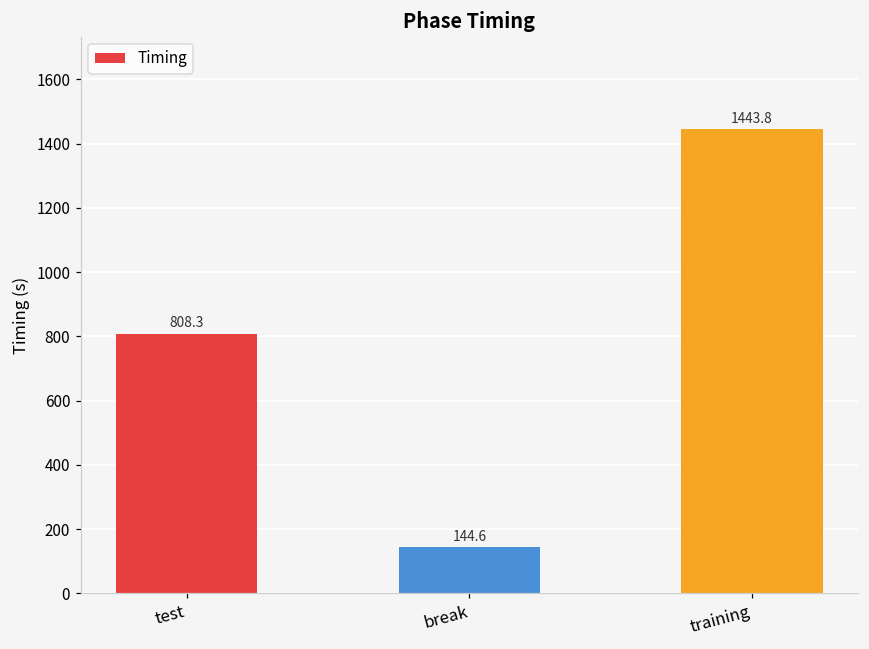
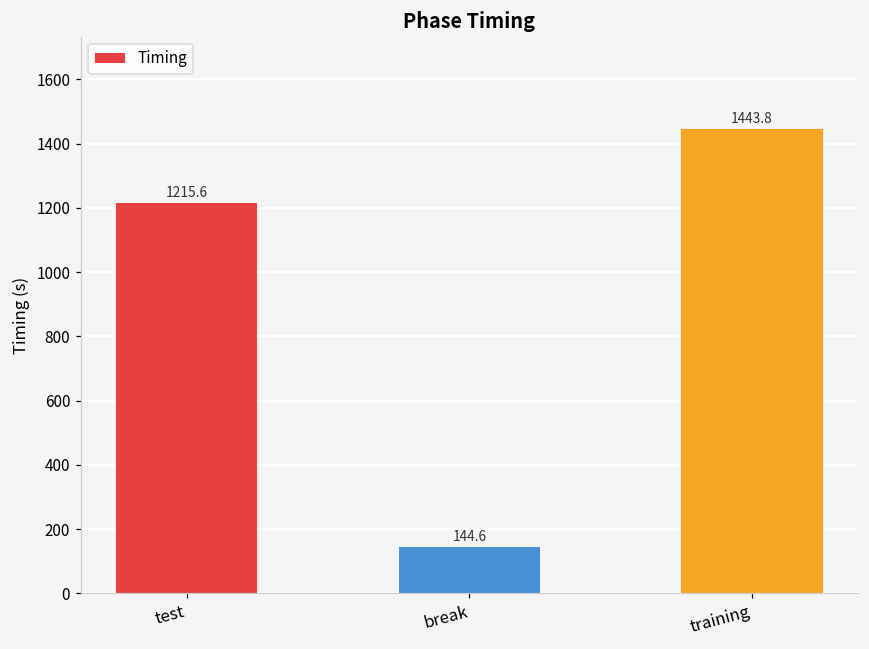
test: 808.3 -> 1215.6
